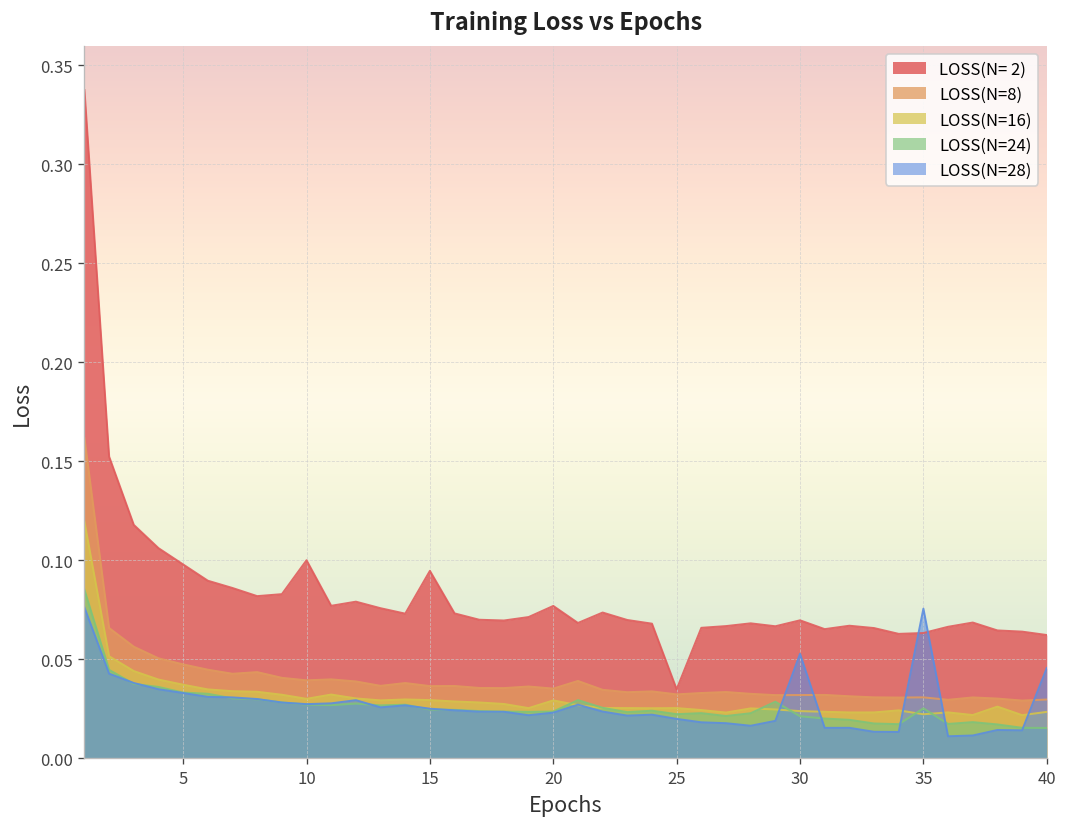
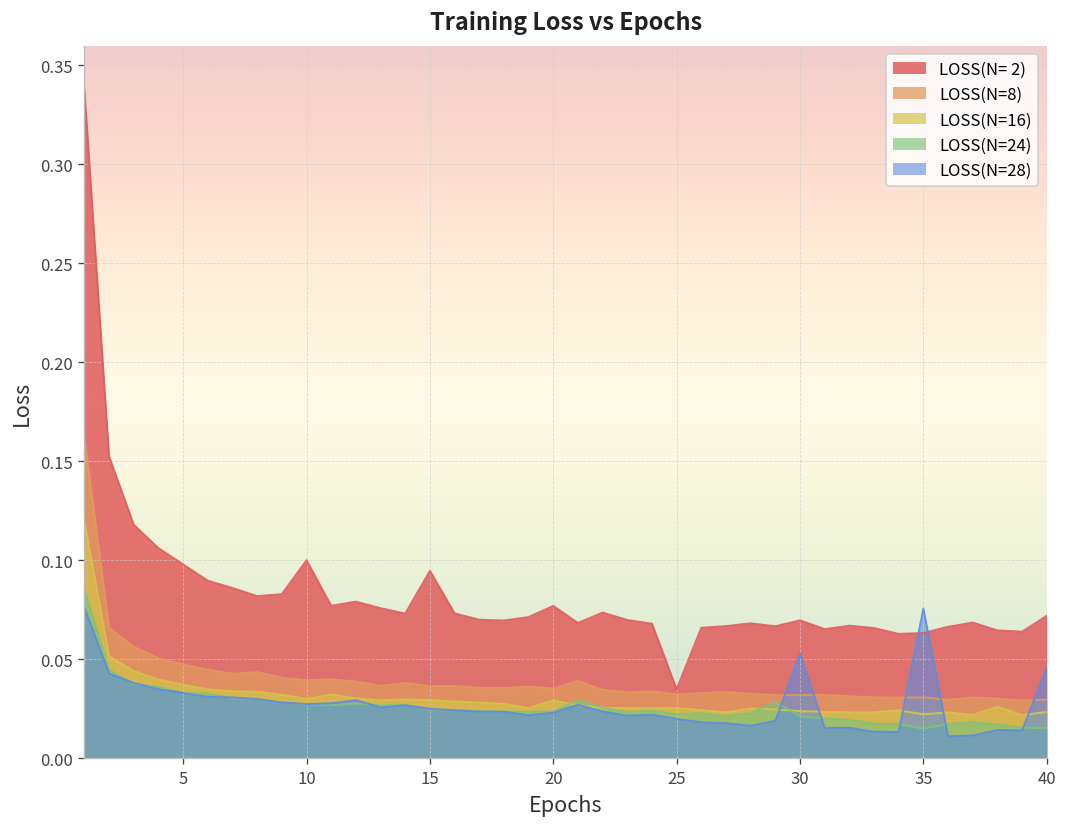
LOSS(N=24), 35: 0.025 -> 0.015
LOSS(N= 2), 40: 0.062 -> 0.072
